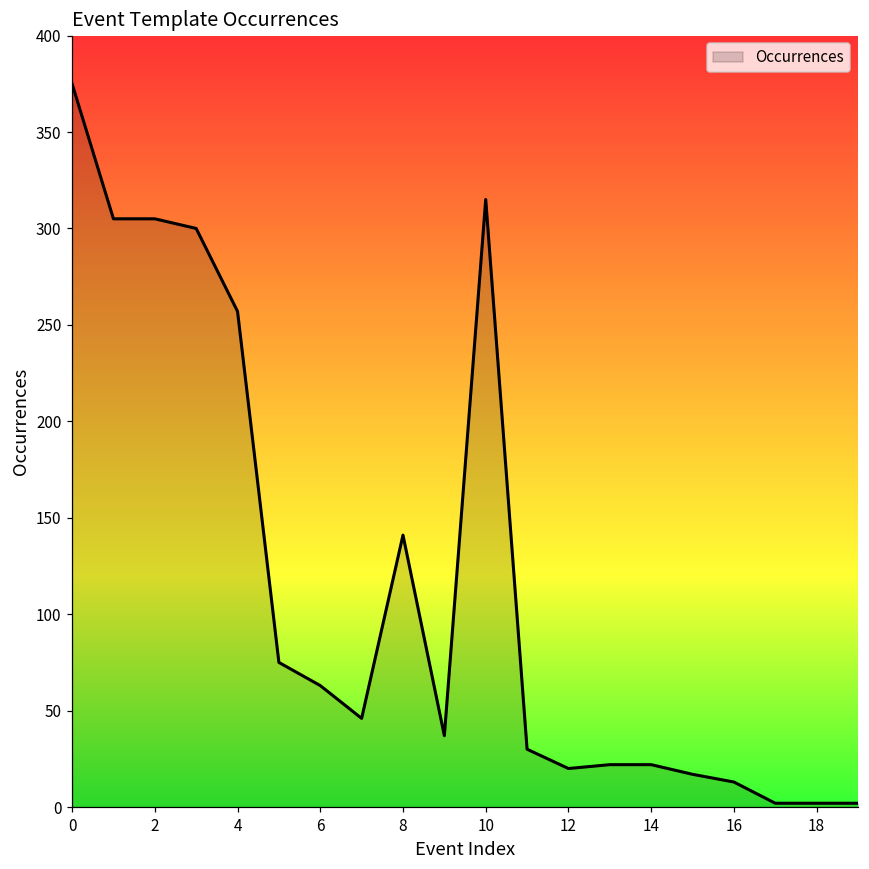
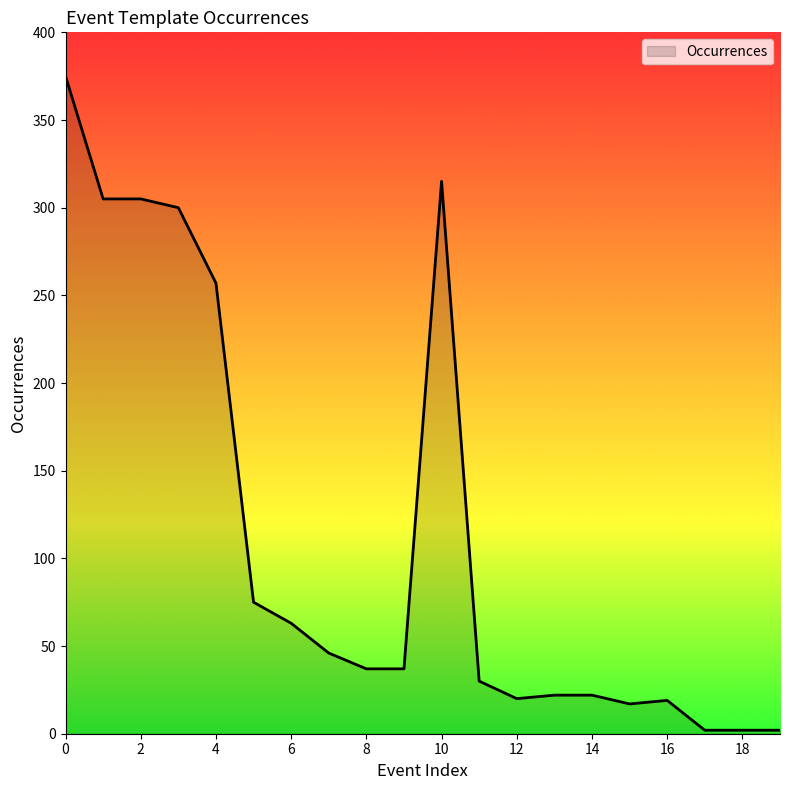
8: 141 -> 37
16: 13 -> 19
